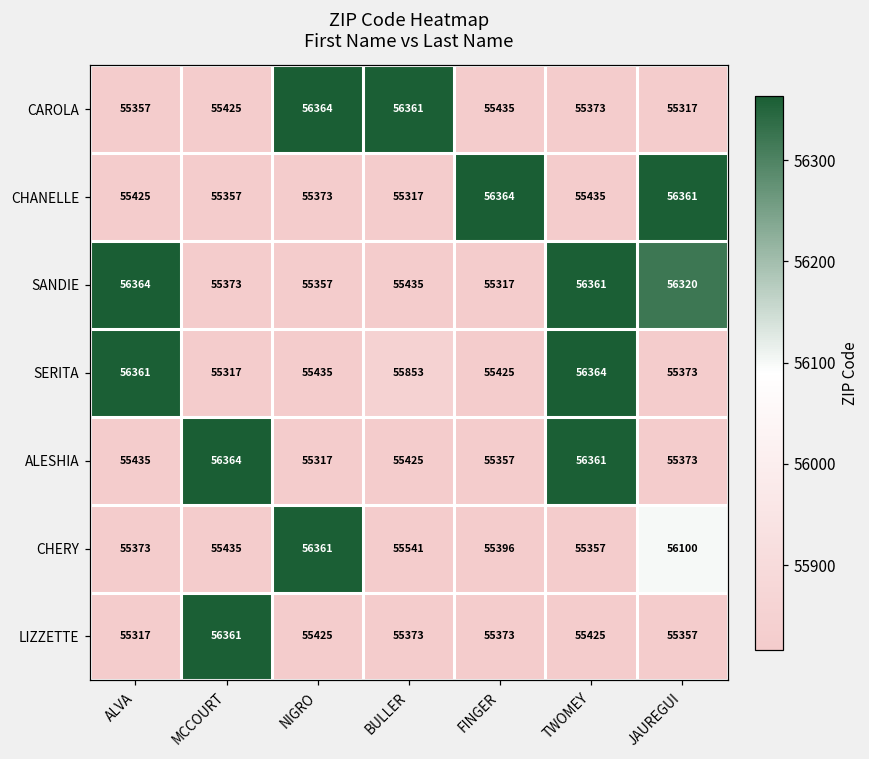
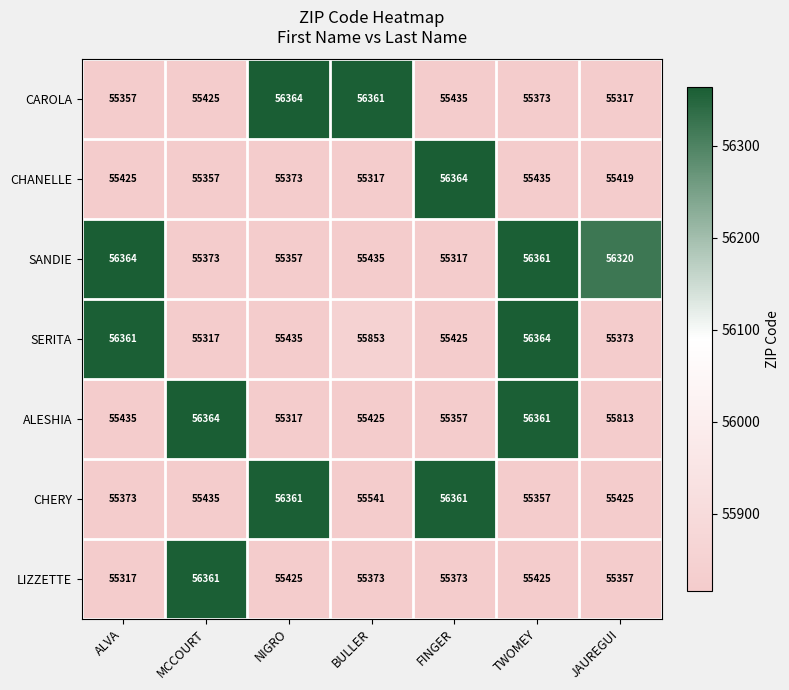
CHANELLE, JAUREGUI: 56361 -> 55419
ALESHIA, JAUREGUI: 55373 -> 55813
CHERY, FINGER: 55396 -> 56361
CHERY, JAUREGUI: 56100 -> 55425
